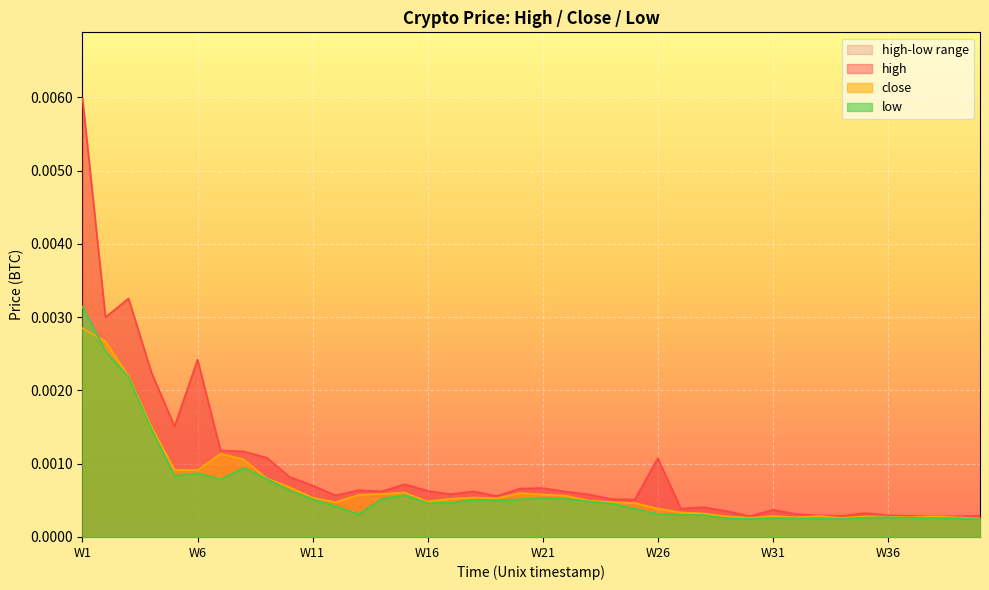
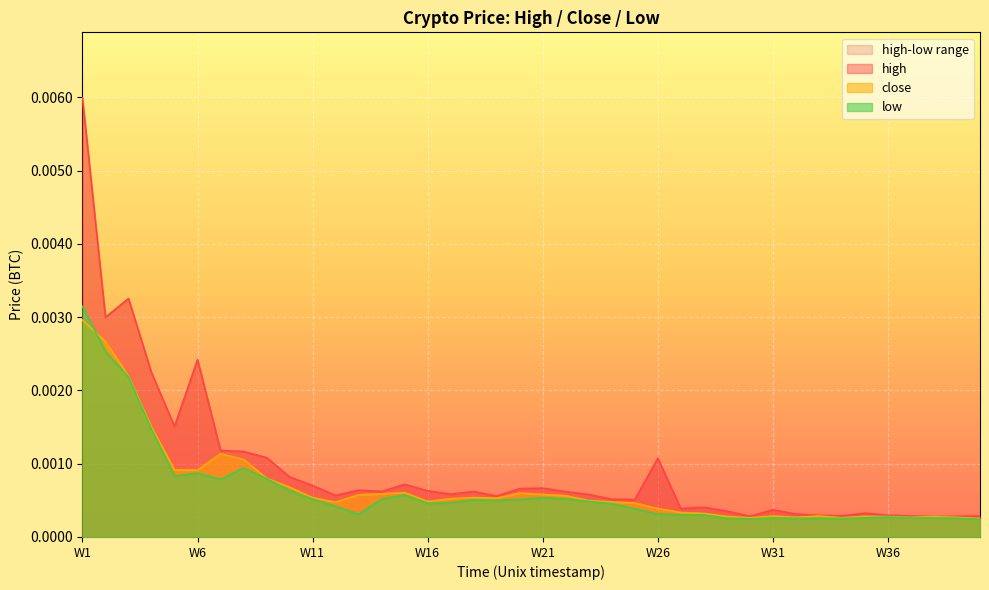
close, W1: 0.0029 -> 0.0030
